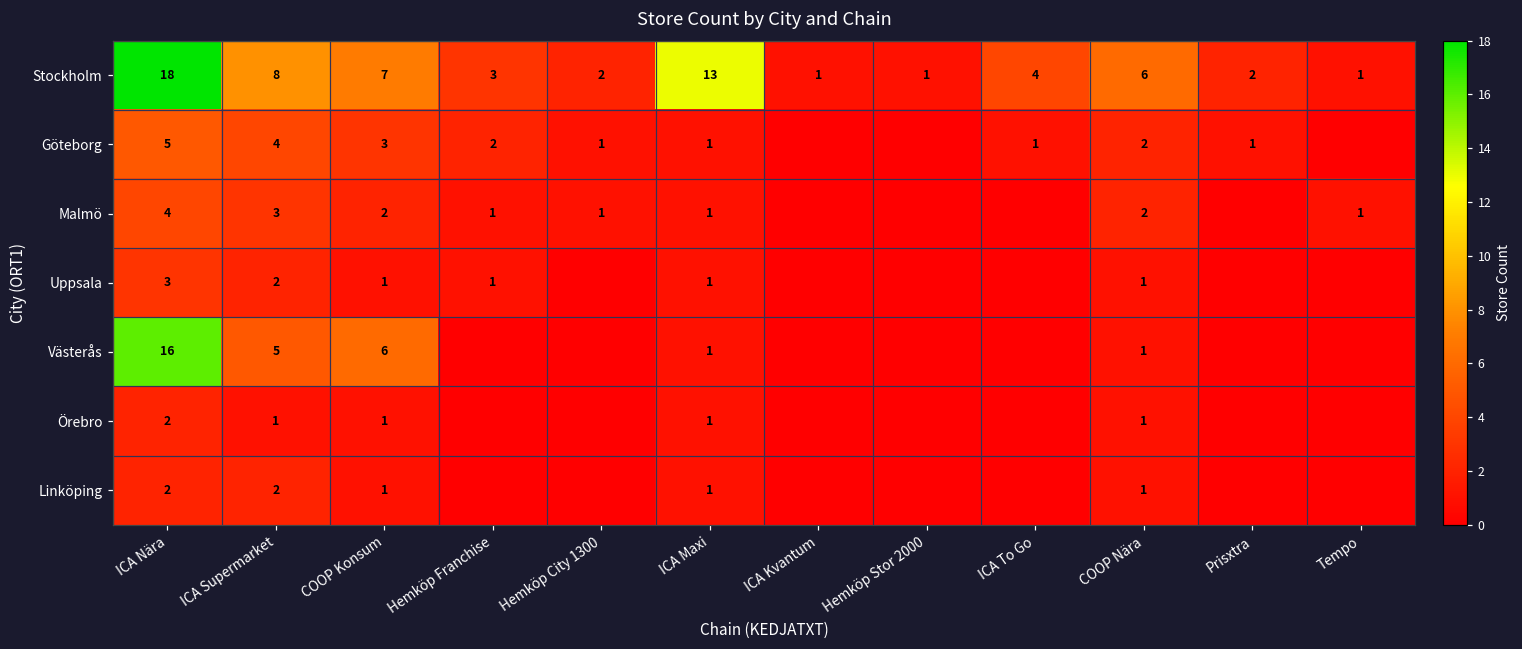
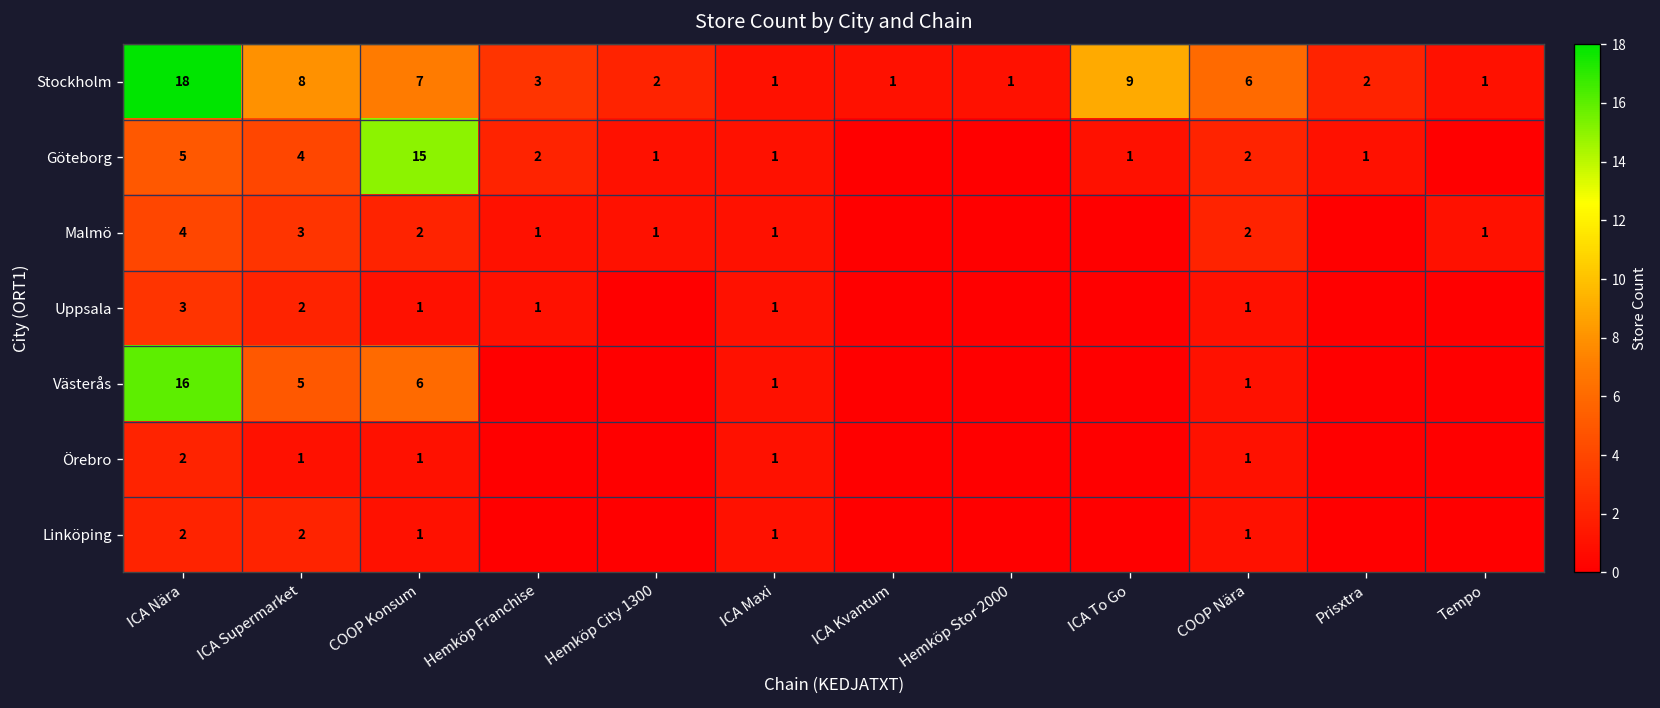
Stockholm, ICA Maxi: 13 -> 1
Stockholm, ICA To Go: 4 -> 9
Göteborg, COOP Konsum: 3 -> 15
